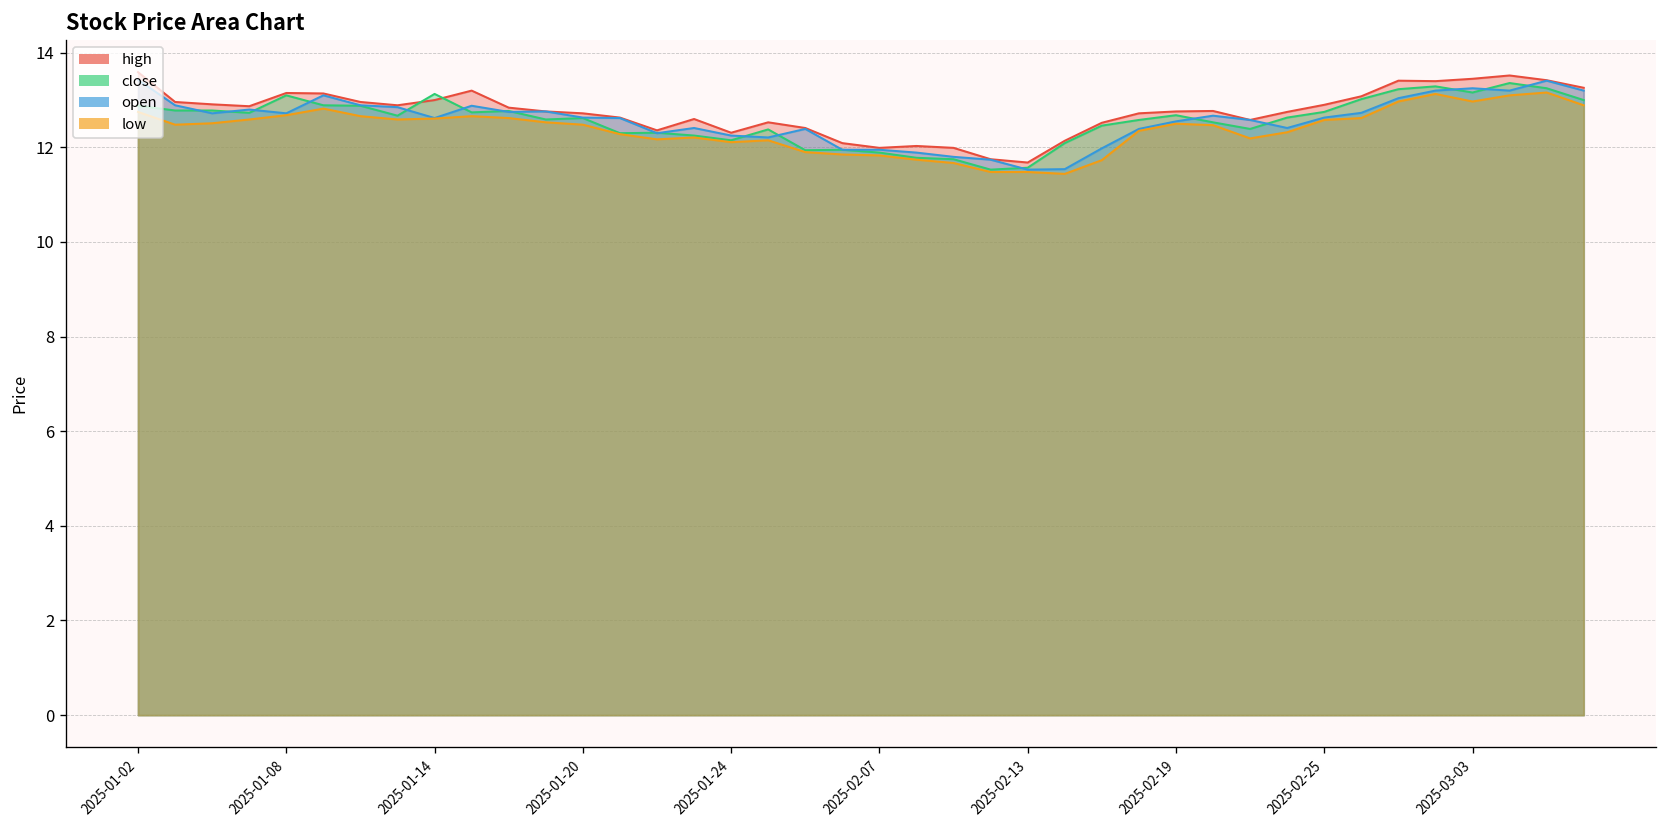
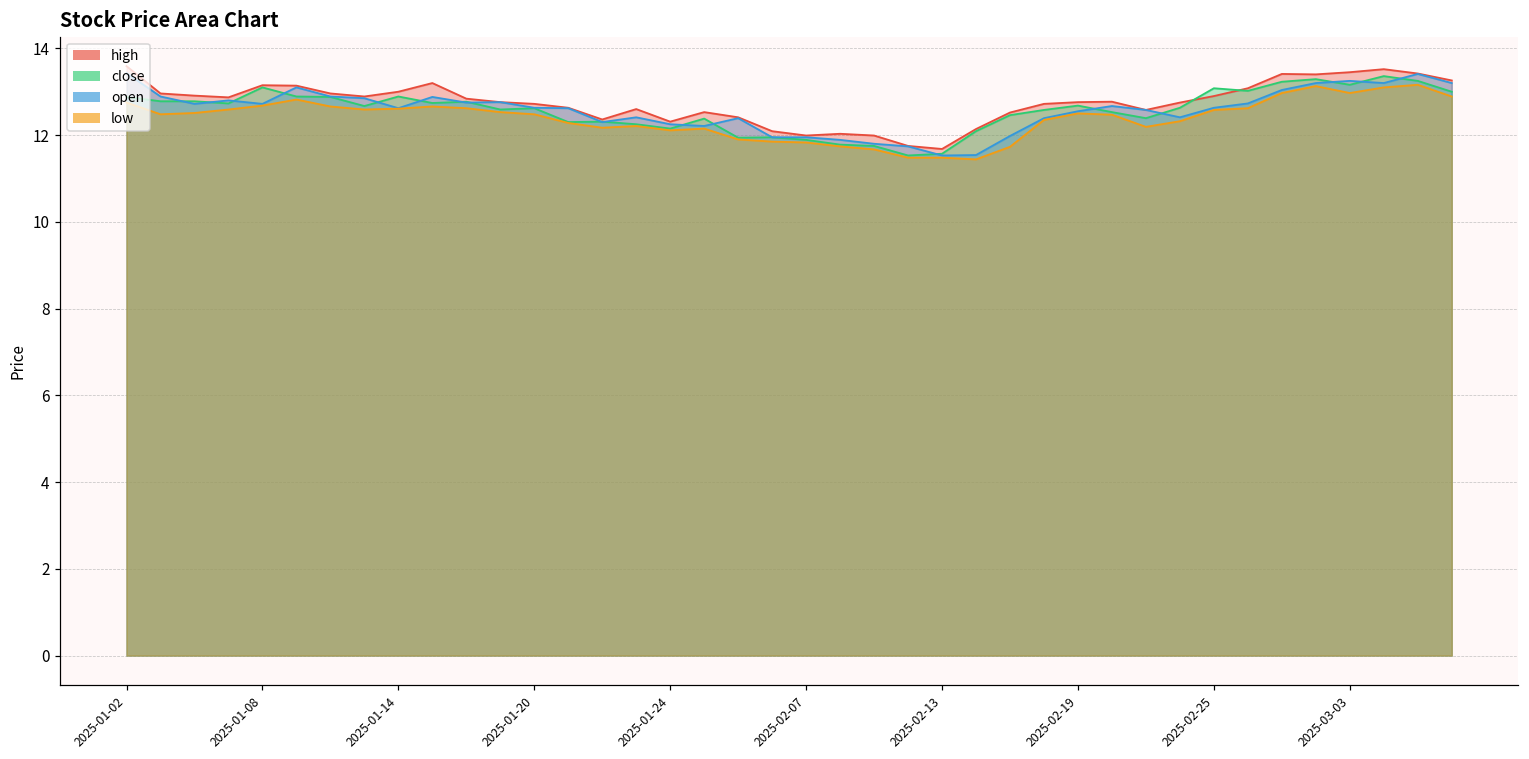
close, 2025-01-14: 13.1 -> 12.9
close, 2025-02-25: 12.8 -> 13.1
